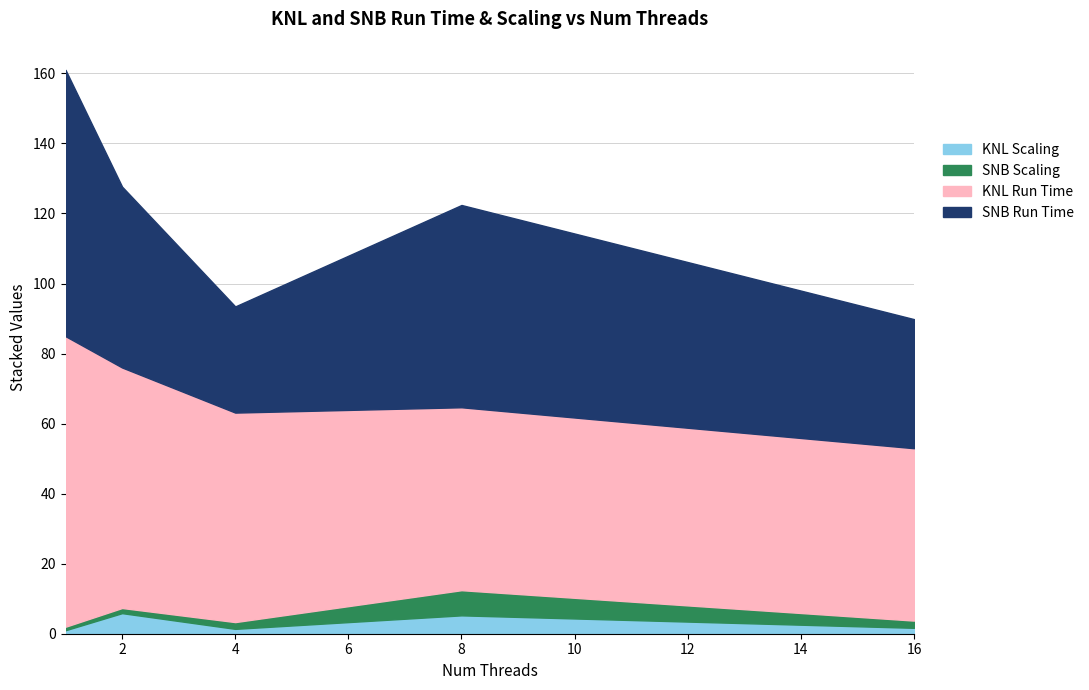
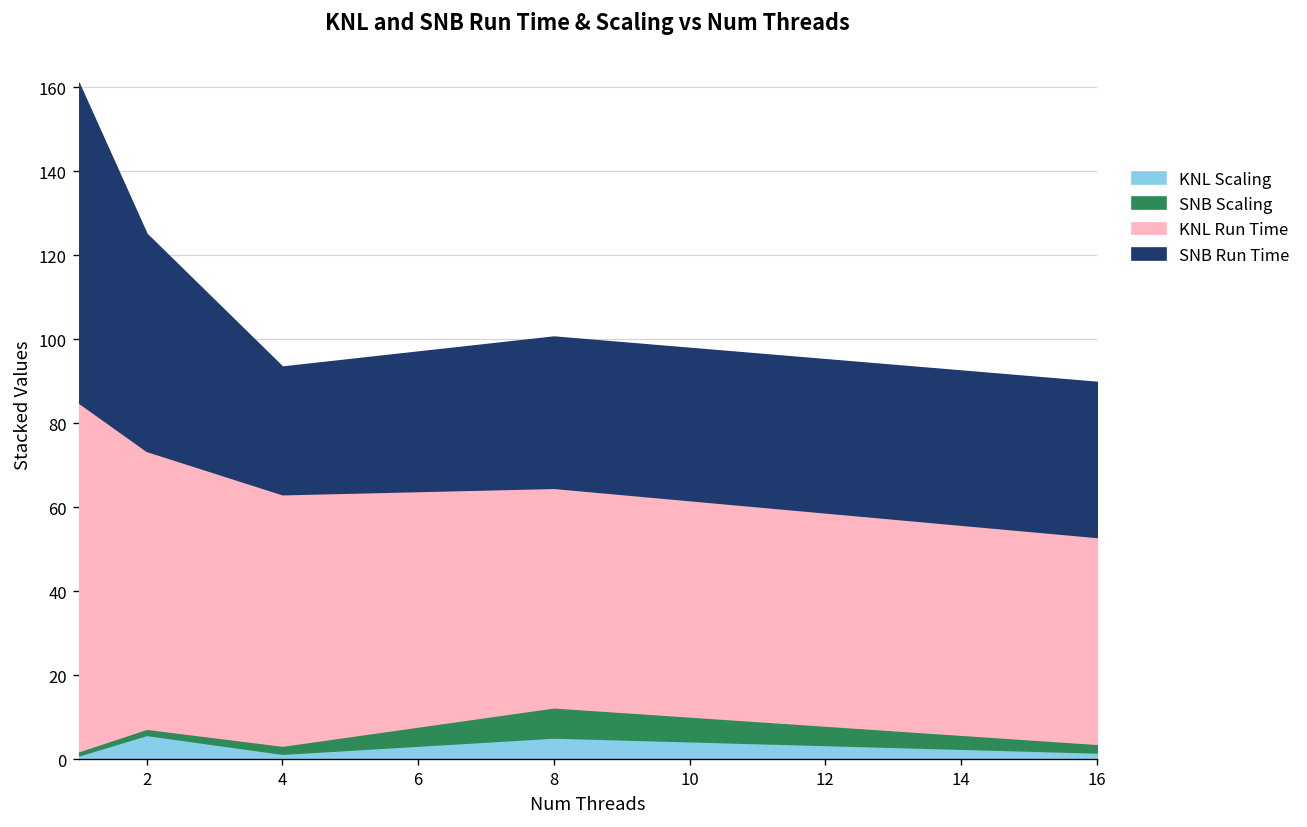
KNL Run Time, 2: 69 -> 66
SNB Run Time, 8: 58 -> 36
